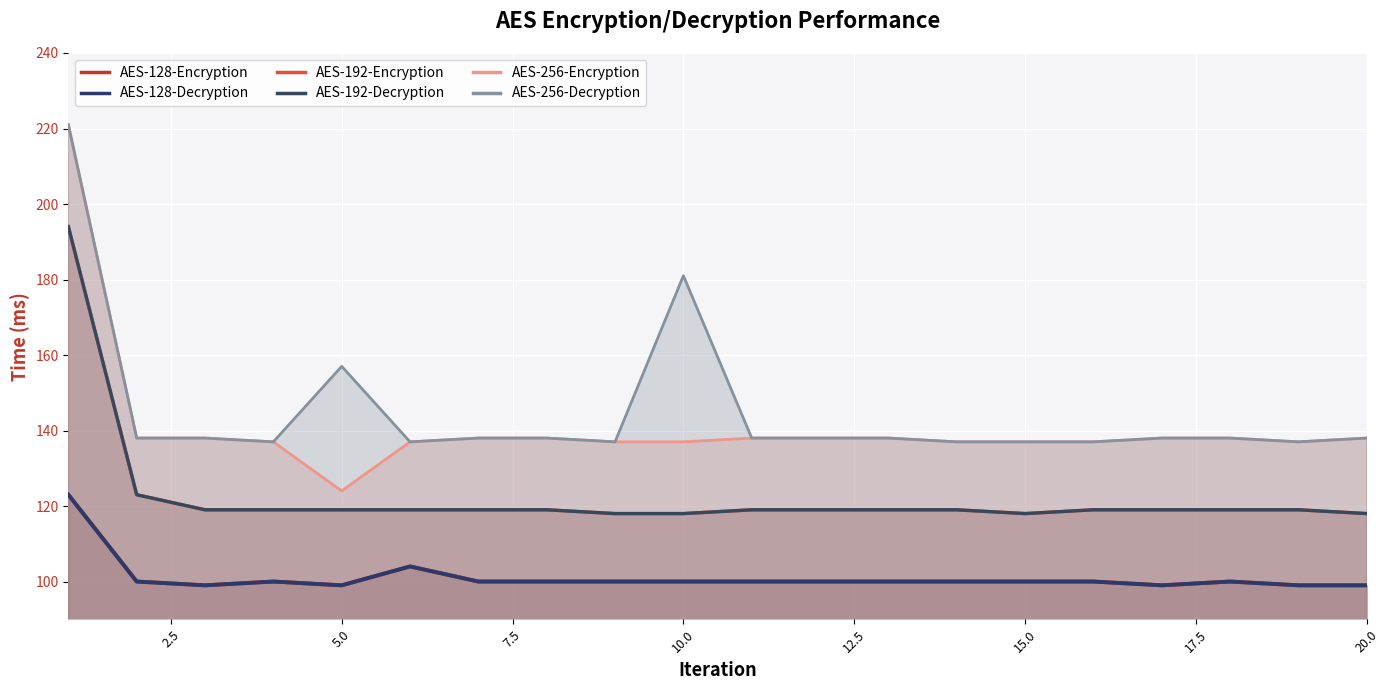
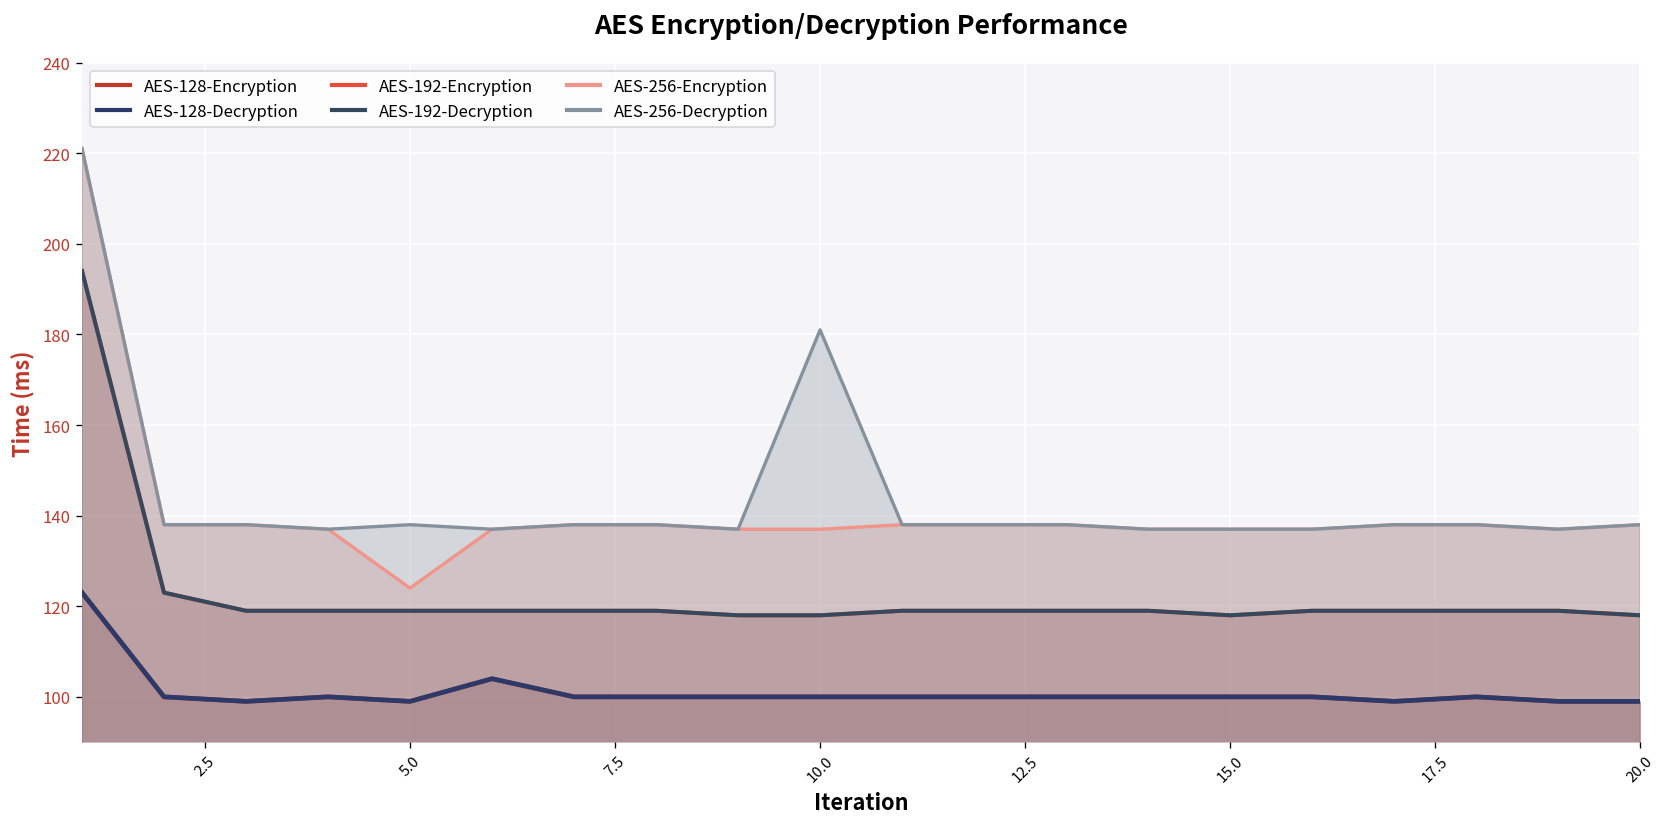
AES-256-Decryption, 5.0: 157 -> 138
